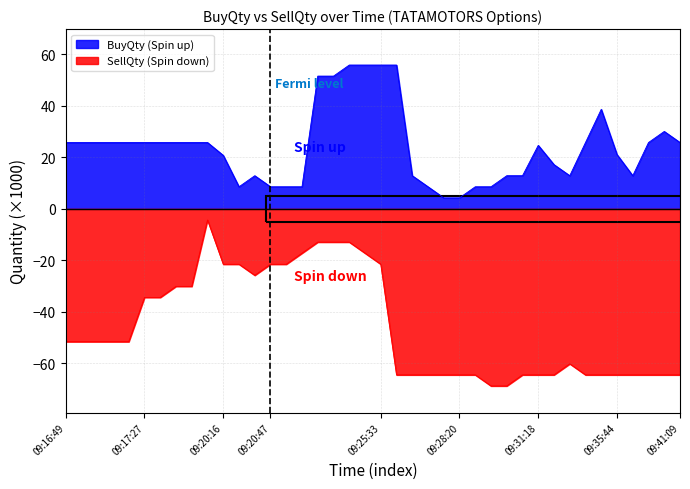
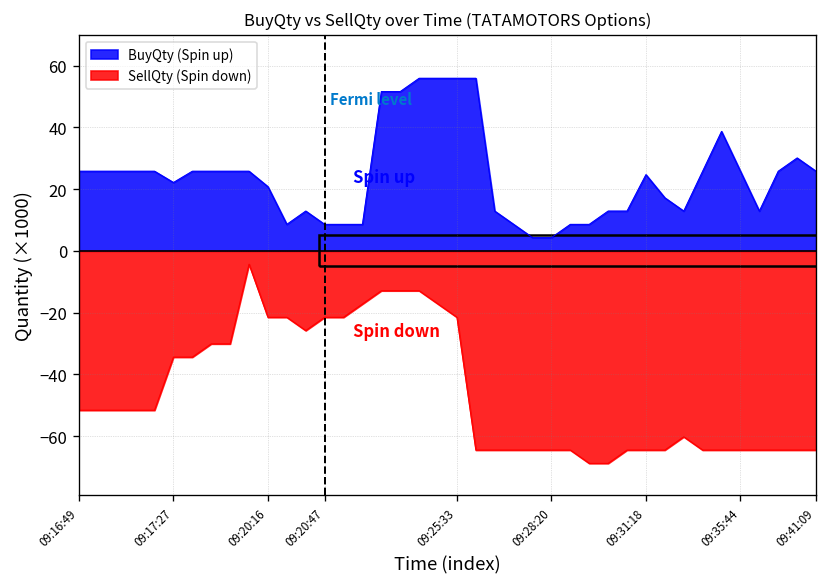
BuyQty (Spin up), 09:17:27: 26 -> 22
BuyQty (Spin up), 09:35:44: 21 -> 26
